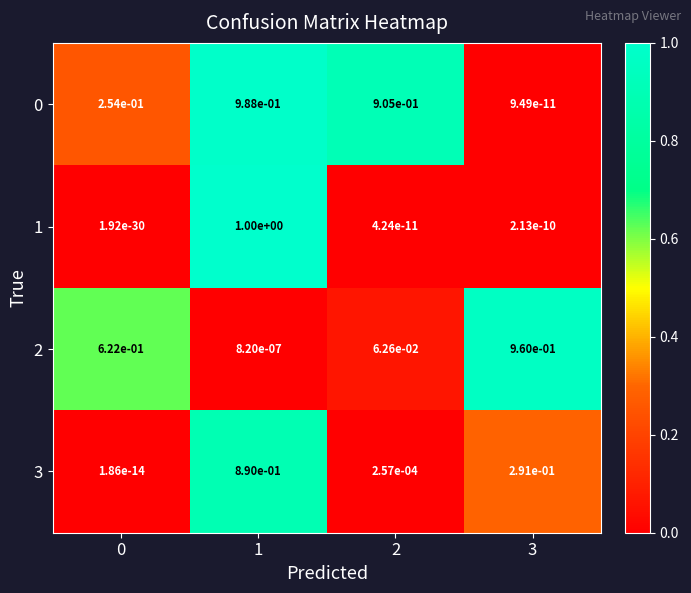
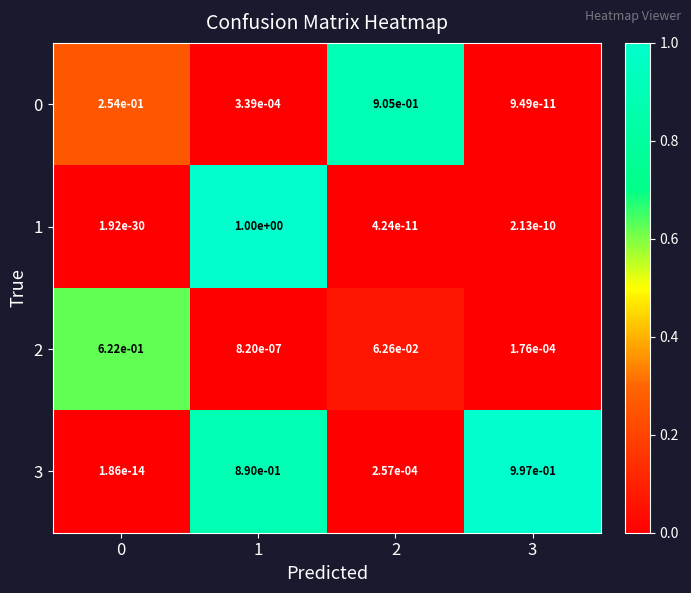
0, 1: 9.88e-01 -> 3.39e-04
2, 3: 9.60e-01 -> 1.76e-04
3, 3: 2.91e-01 -> 9.97e-01
